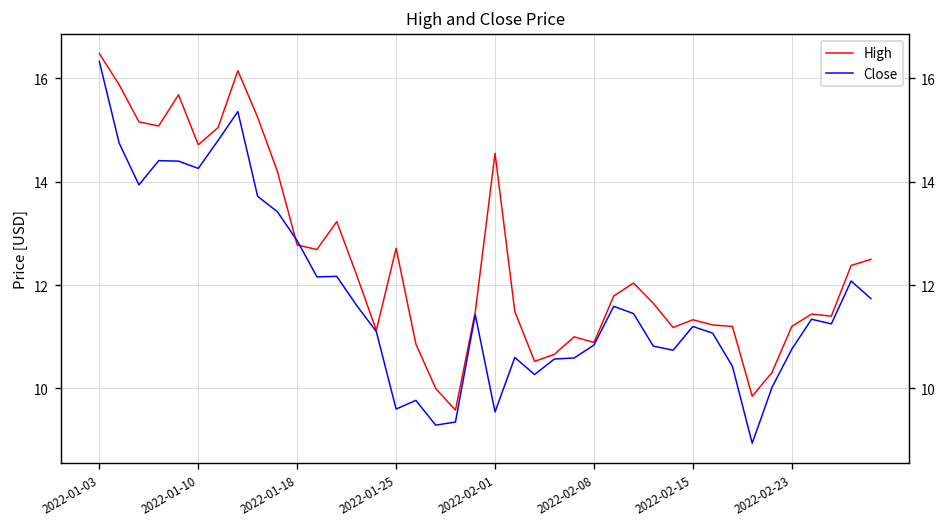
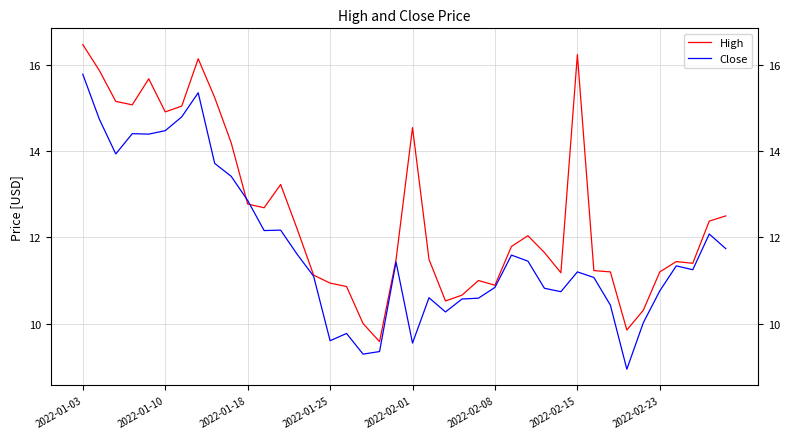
Close, 2022-01-03: 16.3 -> 15.8
High, 2022-01-10: 14.7 -> 14.9
Close, 2022-01-10: 14.3 -> 14.5
High, 2022-01-25: 12.7 -> 10.9
High, 2022-02-15: 11.3 -> 16.2
